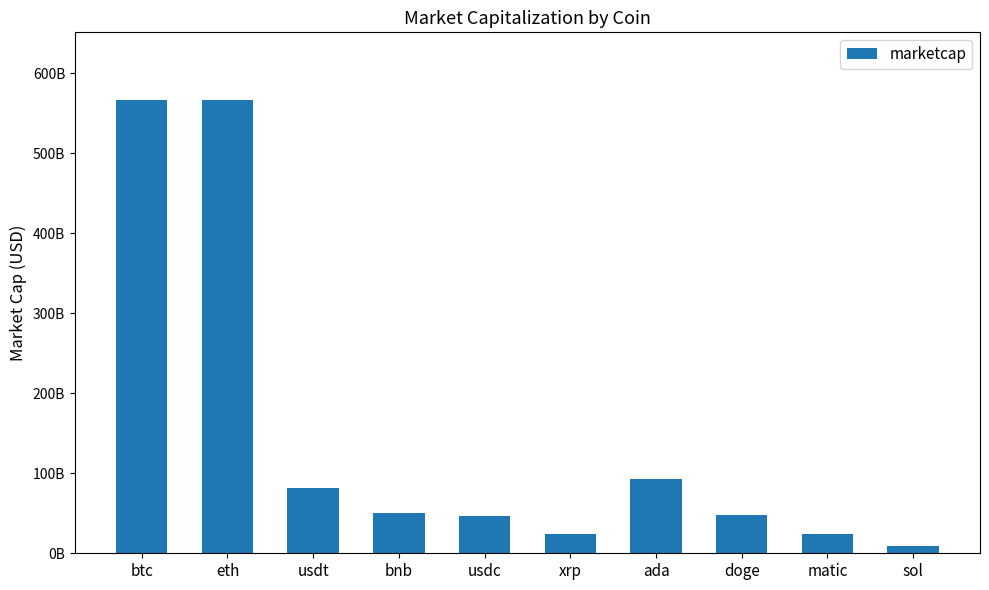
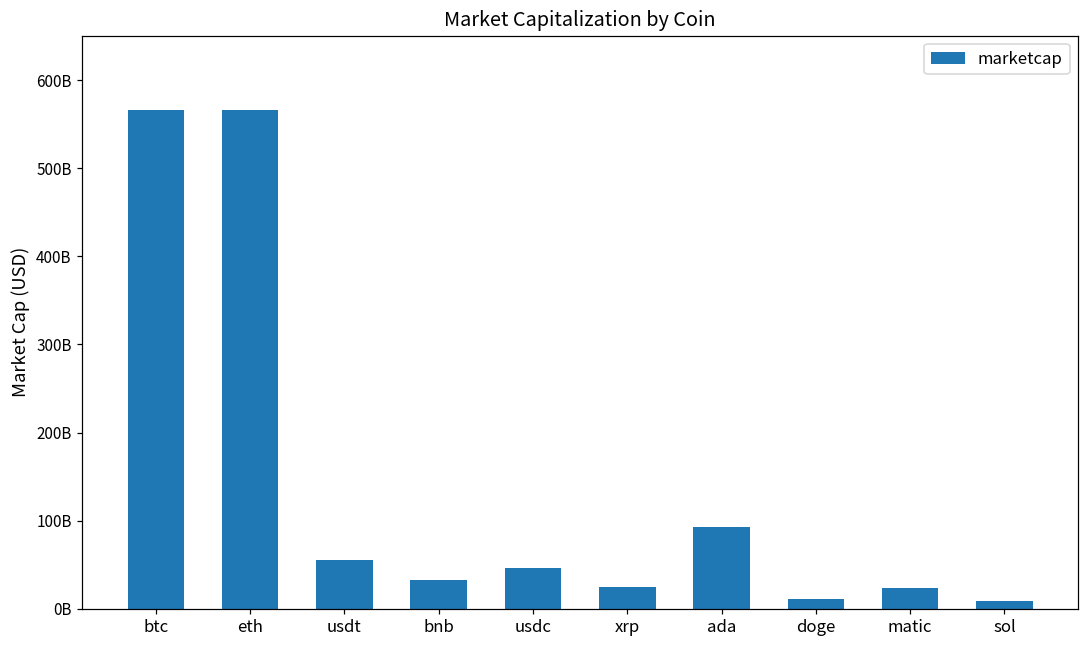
usdt: 80000000000 -> 60000000000
bnb: 50000000000 -> 30000000000
doge: 50000000000 -> 10000000000
